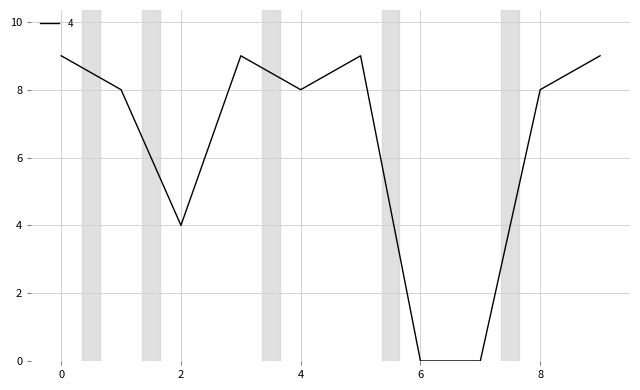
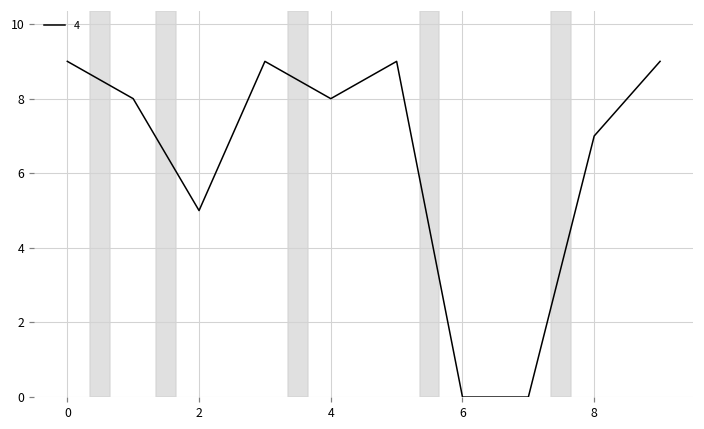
2: 4 -> 5
8: 8 -> 7
